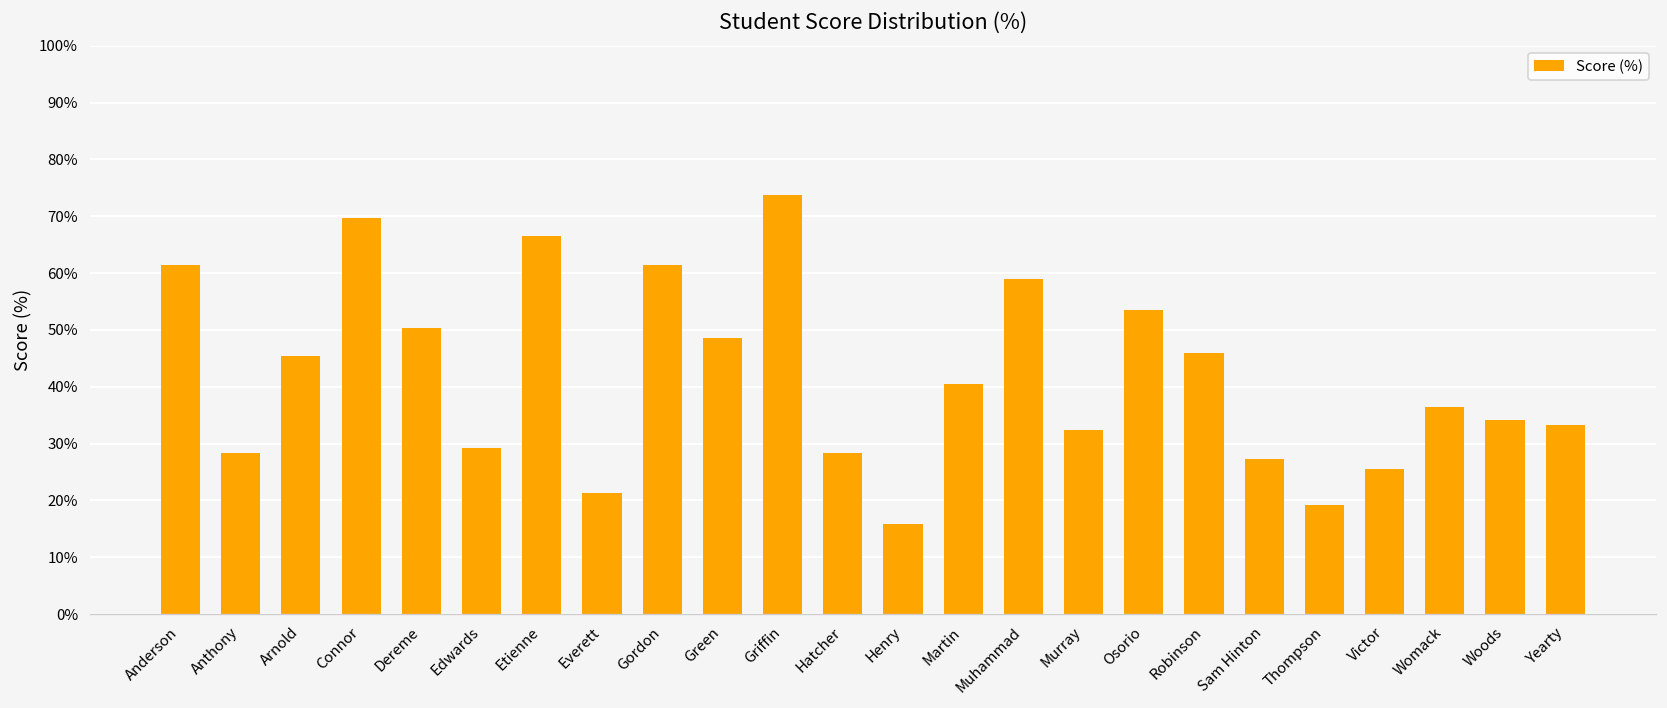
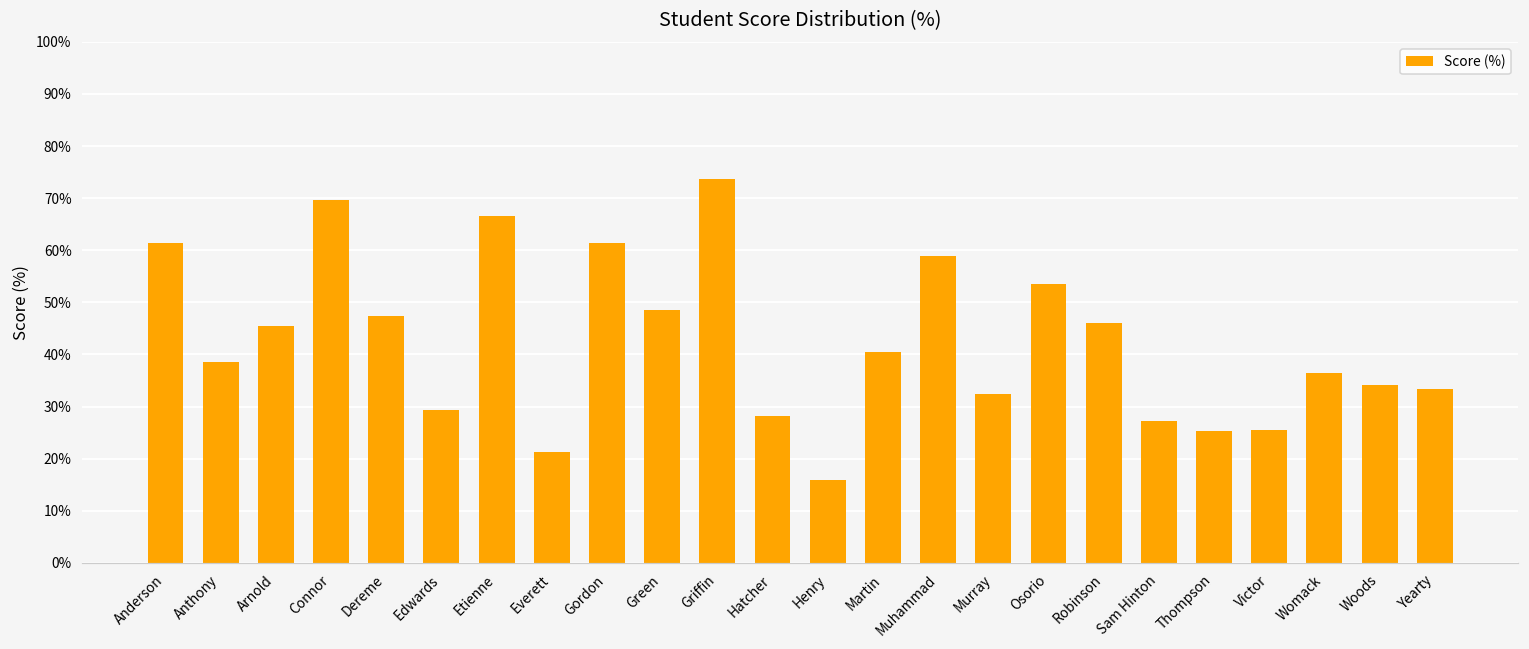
Anthony: 28% -> 39%
Dereme: 50% -> 47%
Thompson: 19% -> 25%
